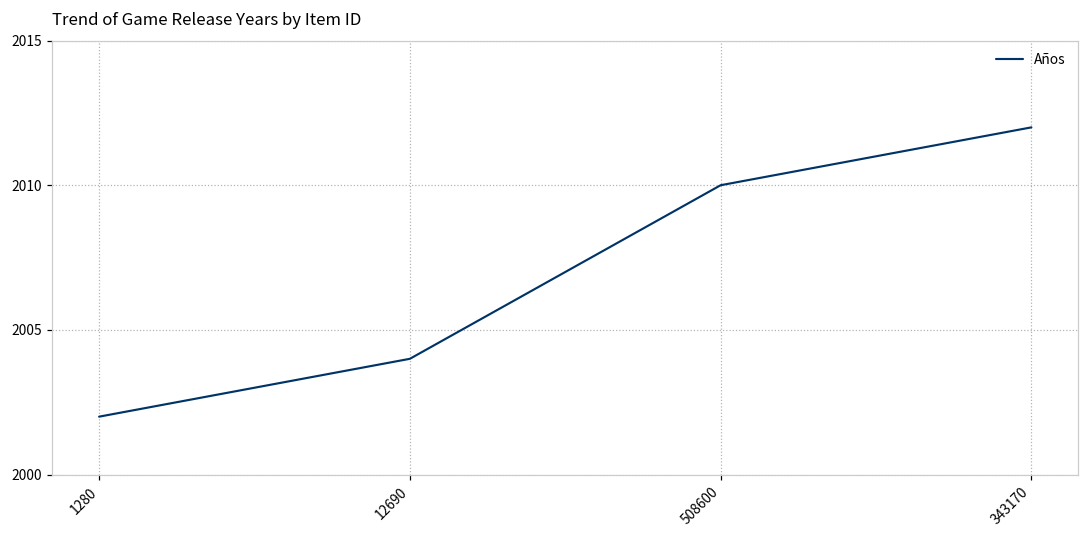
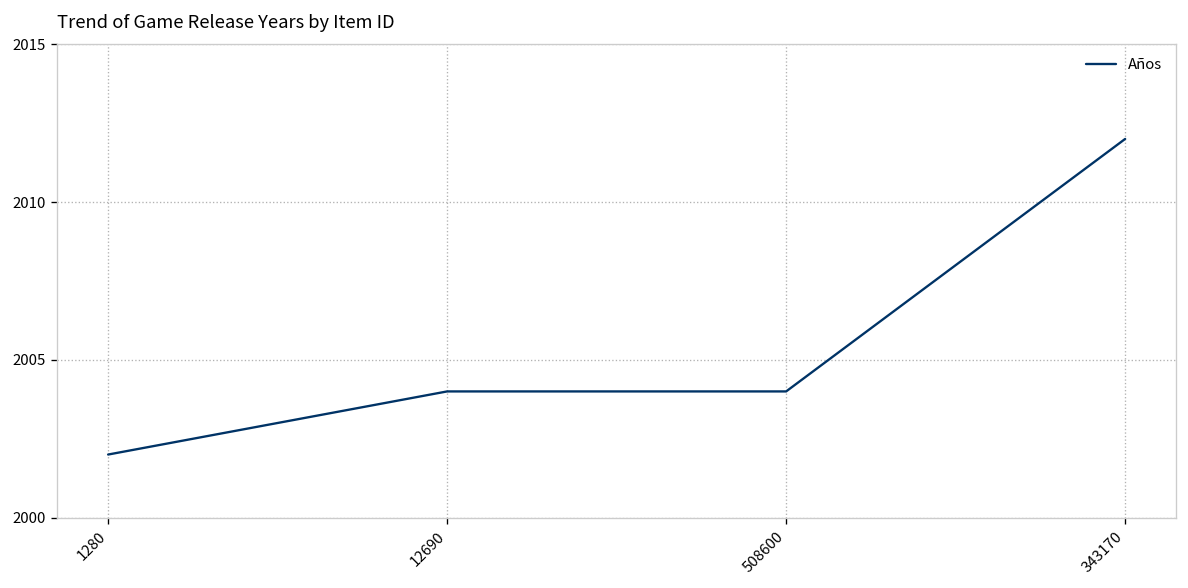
508600: 2010 -> 2004
